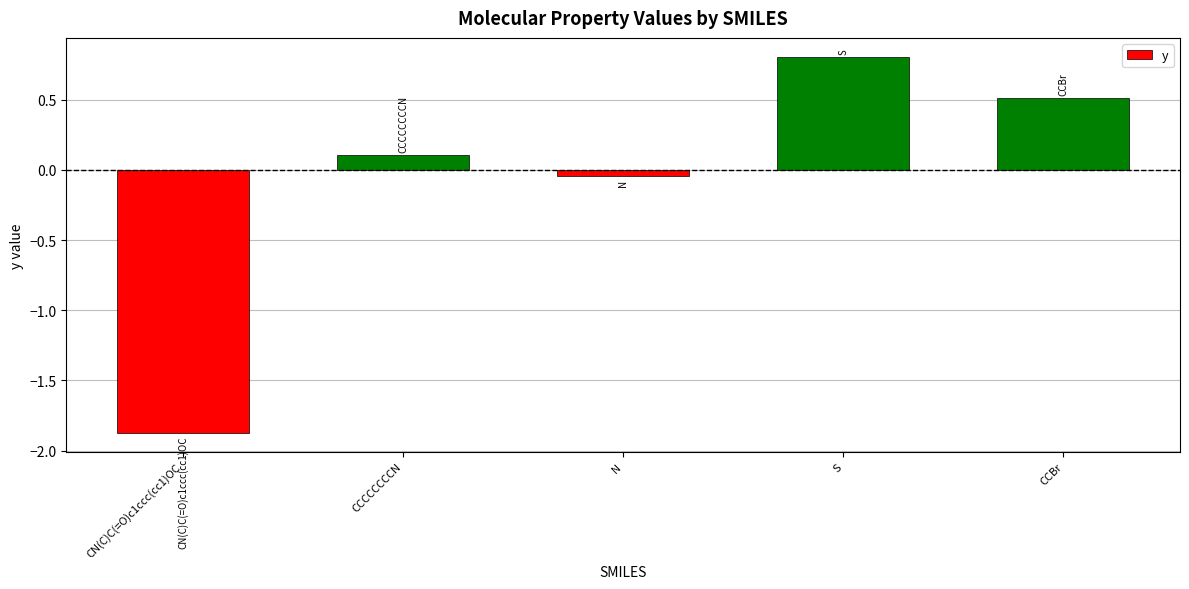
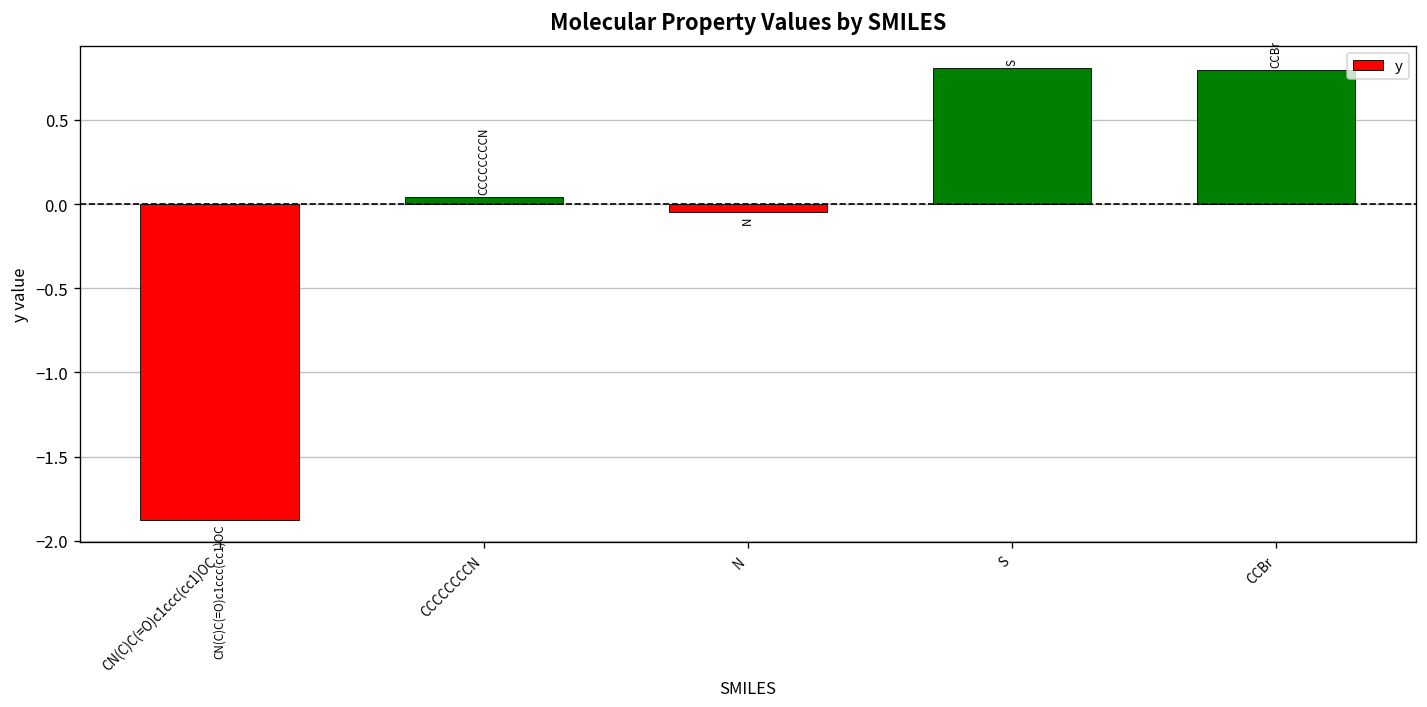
CCCCCCCCN: 0.11 -> 0.04
CCBr: 0.52 -> 0.80
